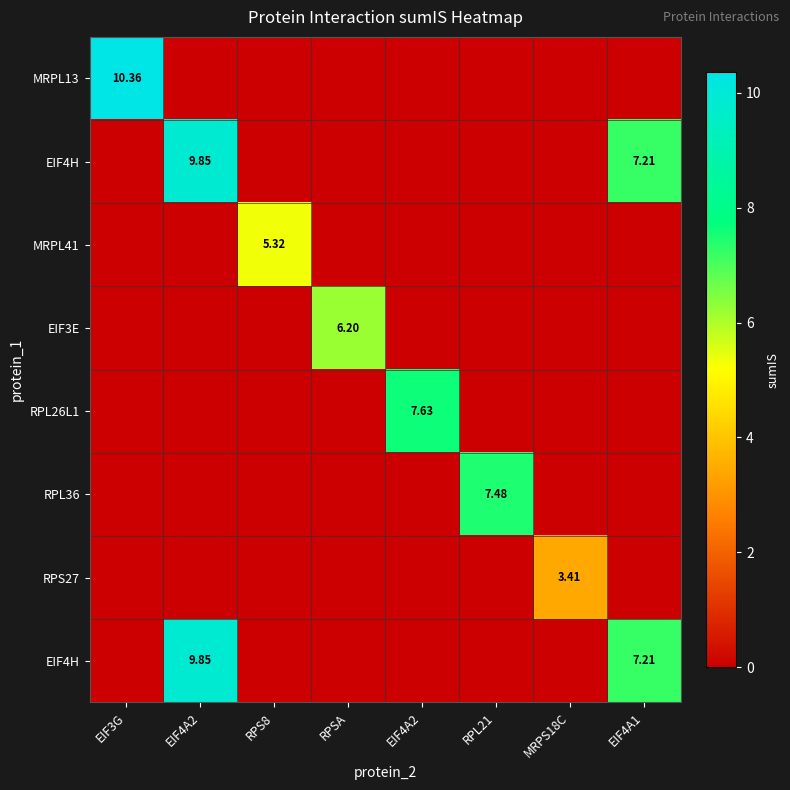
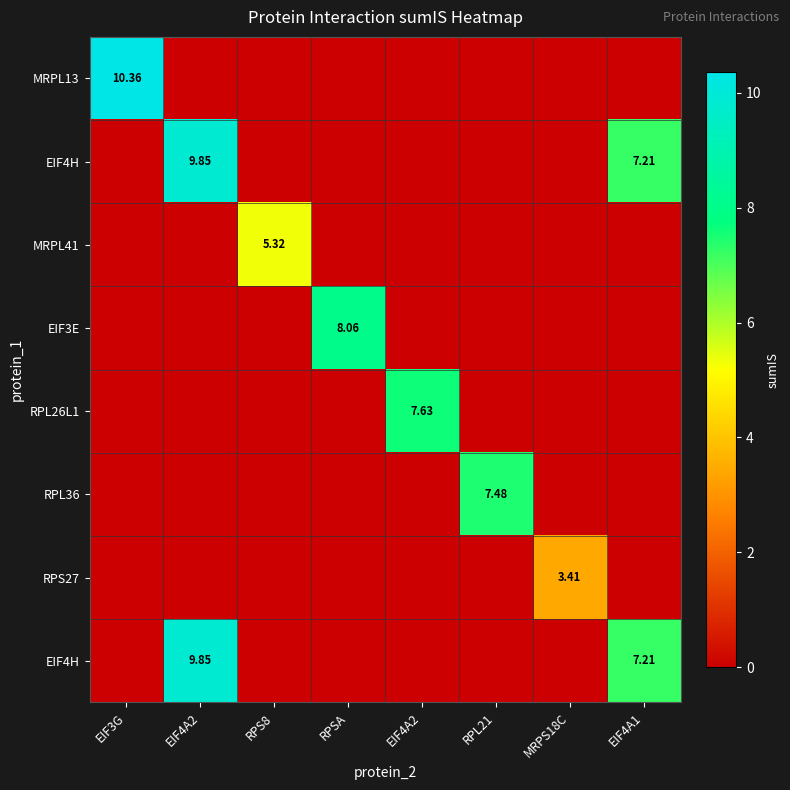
EIF3E, RPSA: 6.20 -> 8.06
